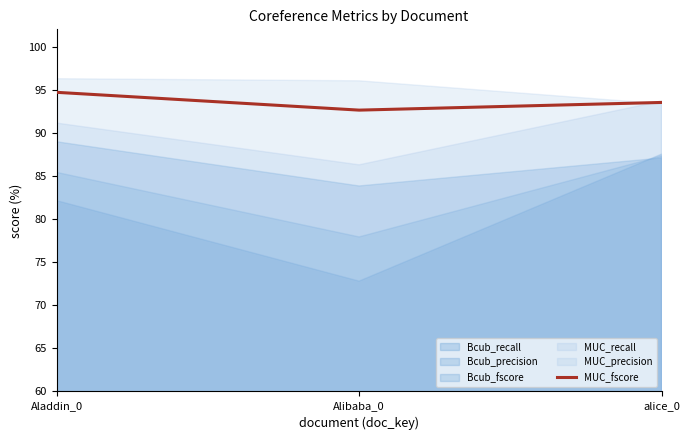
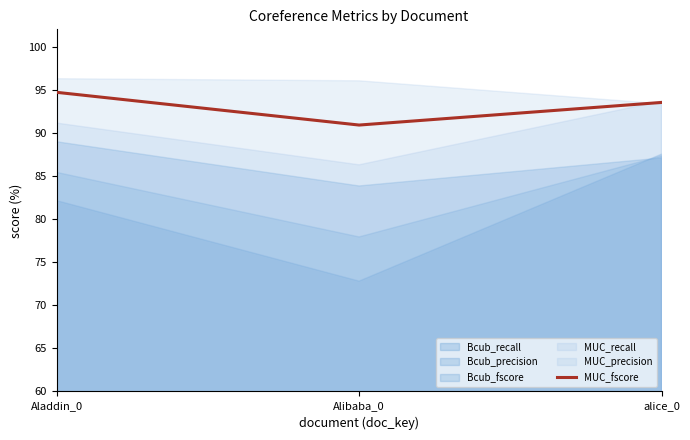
MUC_fscore, Alibaba_0: 93 -> 91
